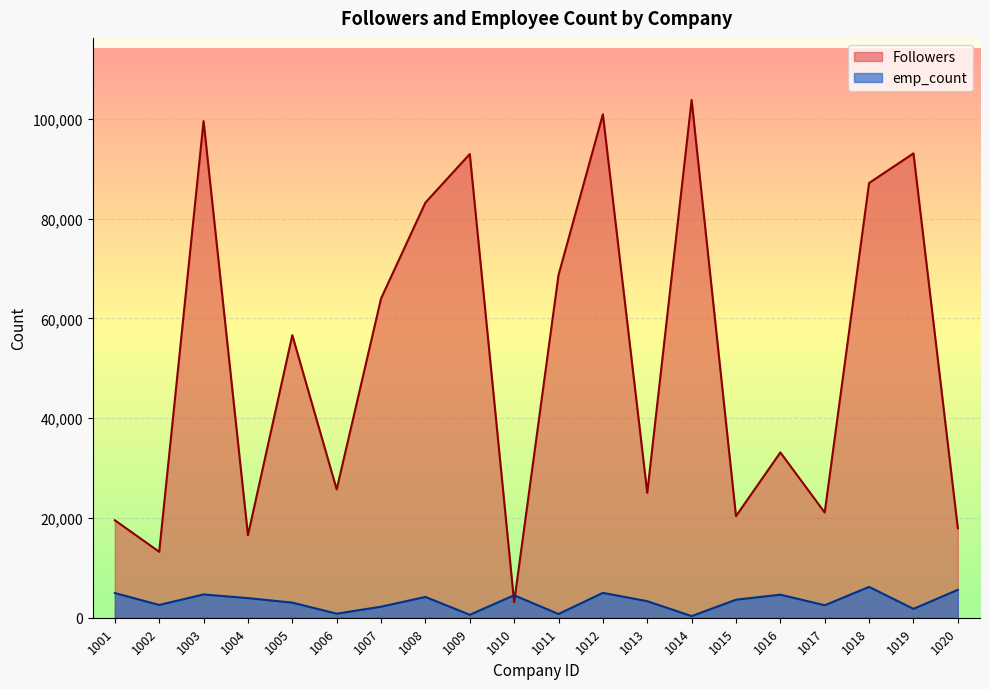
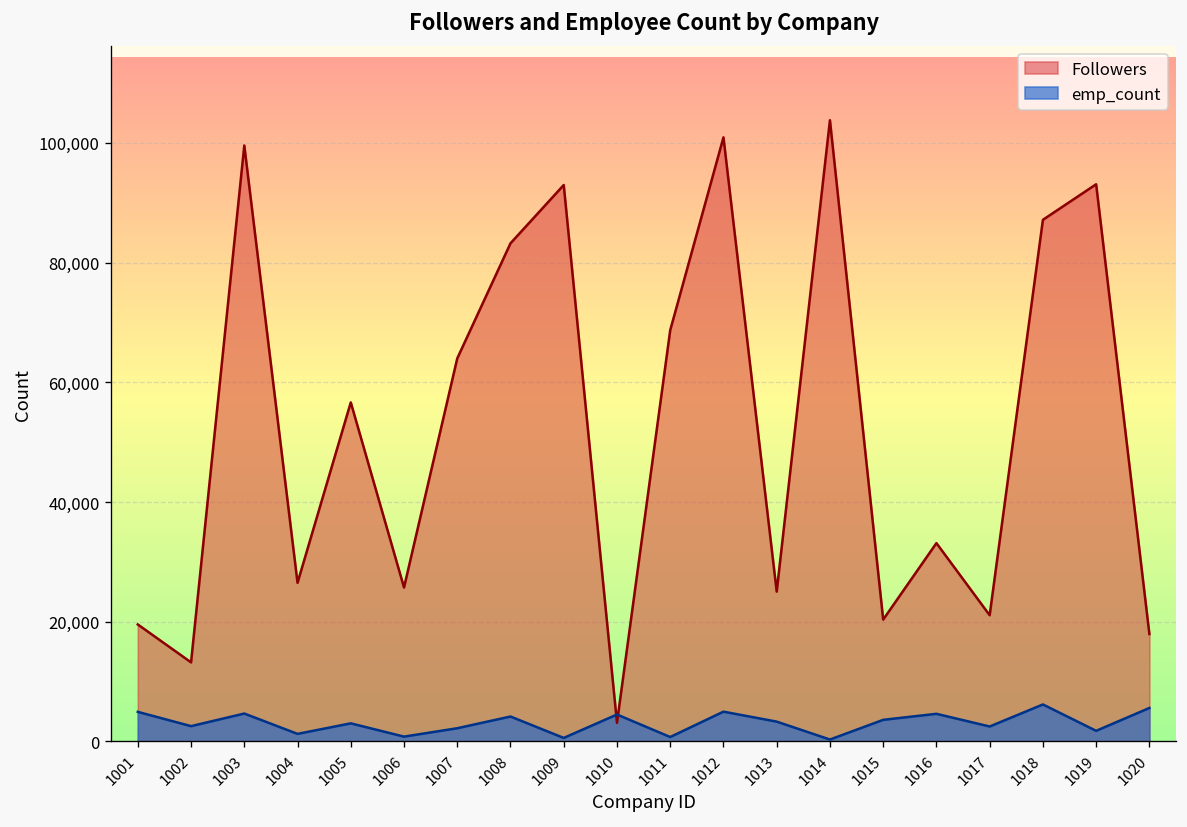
Followers, 1004: 17,000 -> 27,000
emp_count, 1004: 4,000 -> 1,000
